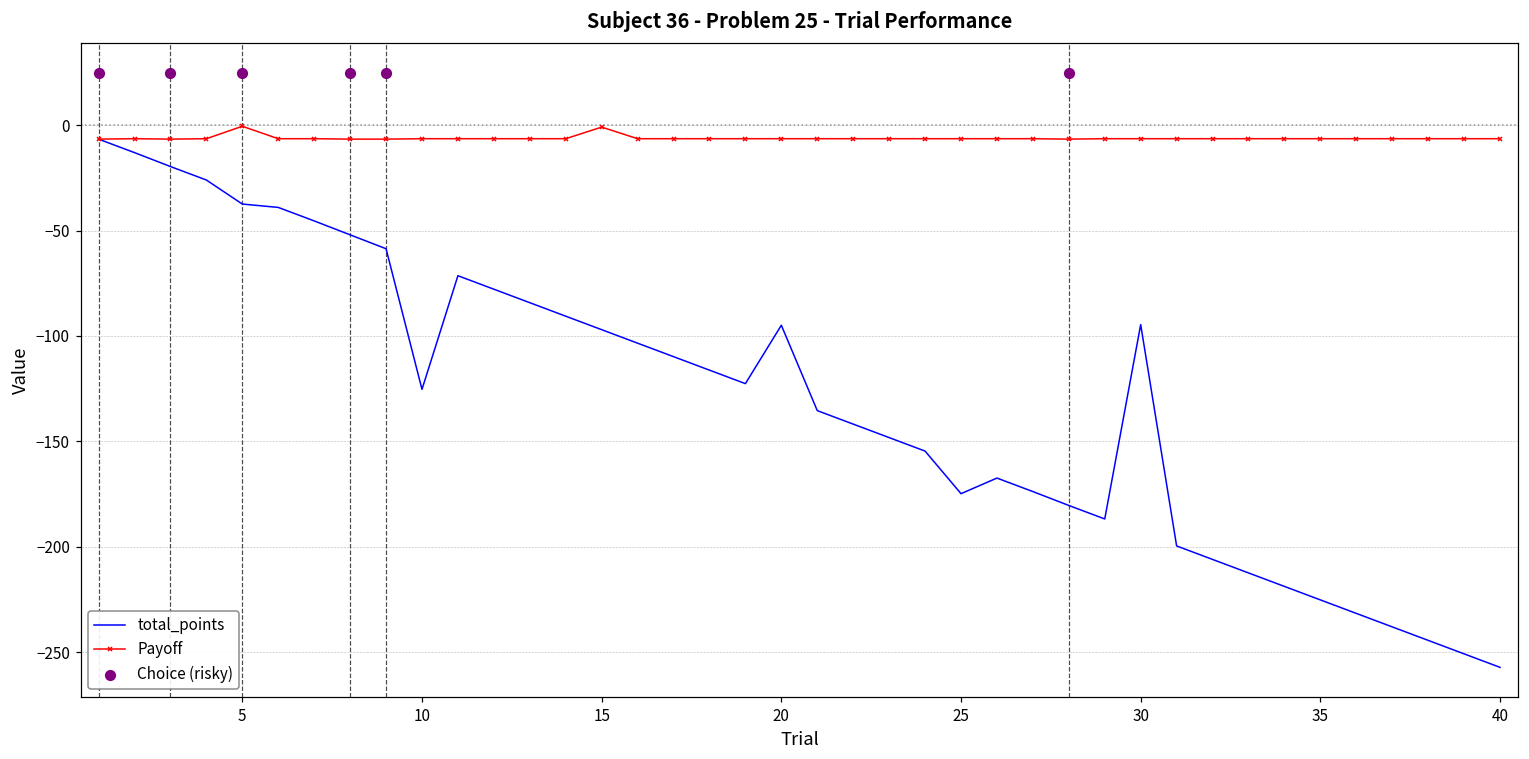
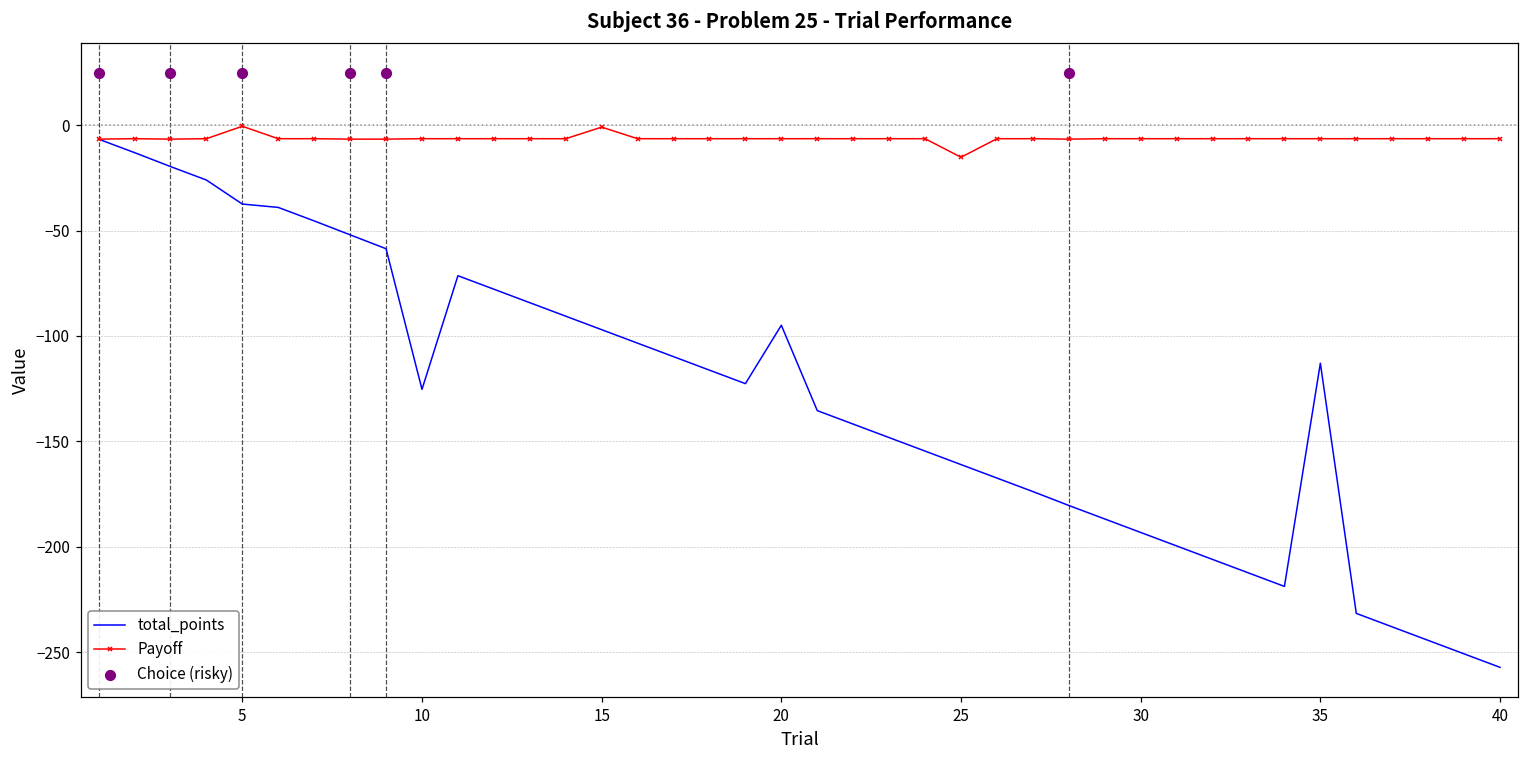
total_points, 25: -175 -> -161
Payoff, 25: -6 -> -15
total_points, 30: -95 -> -193
total_points, 35: -225 -> -113
